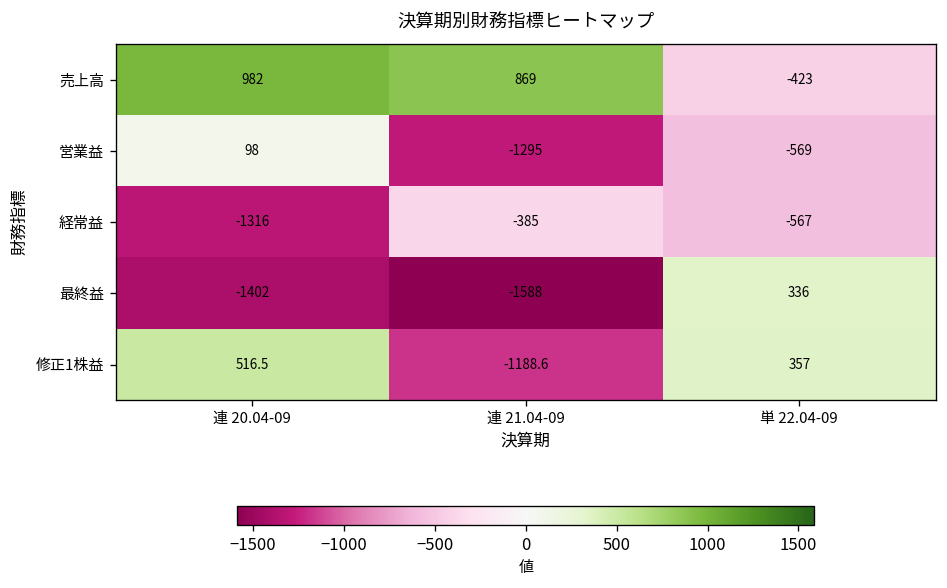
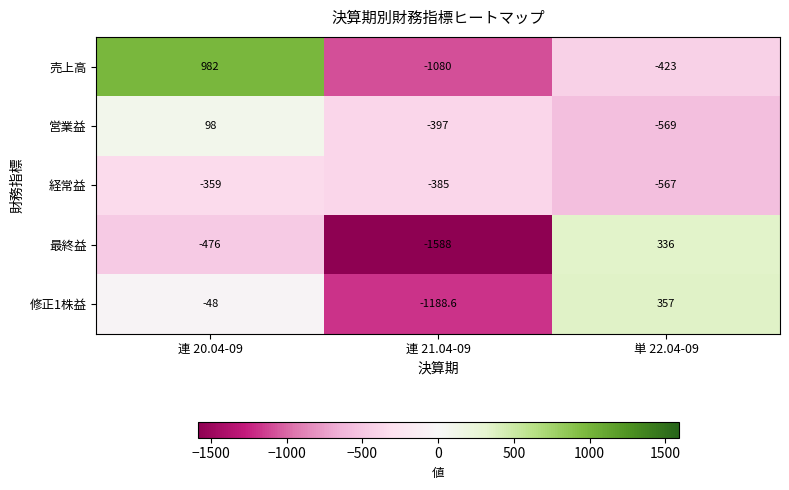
売上高, 連 21.04-09: 869 -> -1080
営業益, 連 21.04-09: -1295 -> -397
経常益, 連 20.04-09: -1316 -> -359
最終益, 連 20.04-09: -1402 -> -476
修正1株益, 連 20.04-09: 516.5 -> -48
